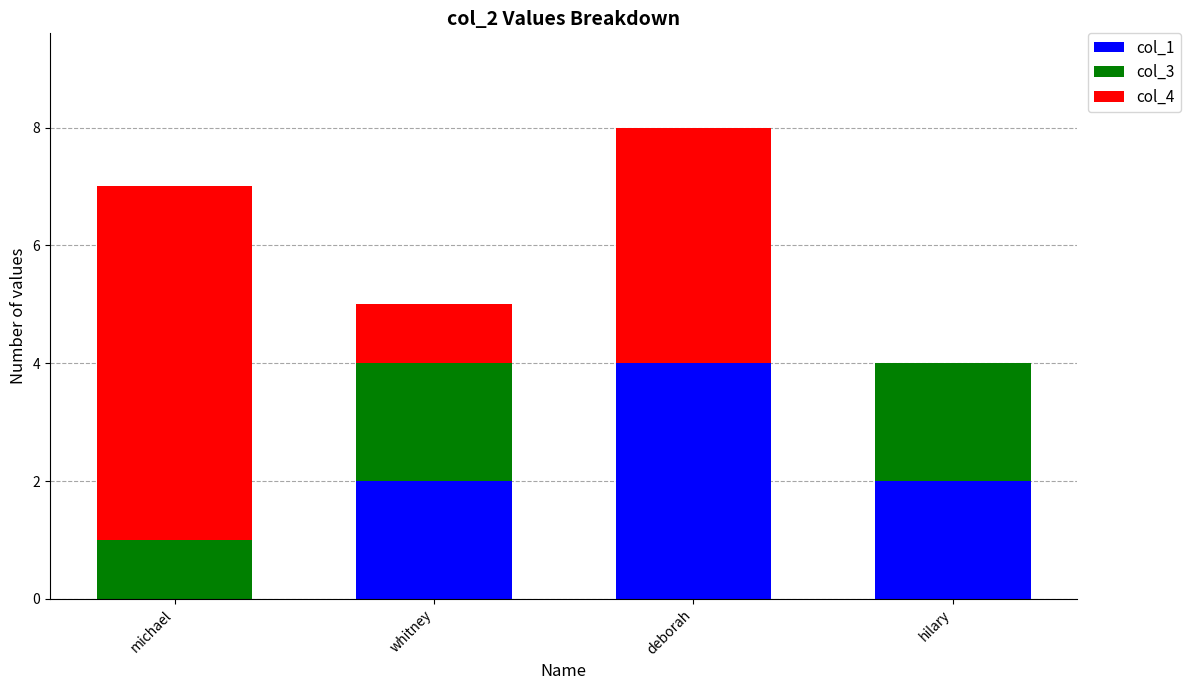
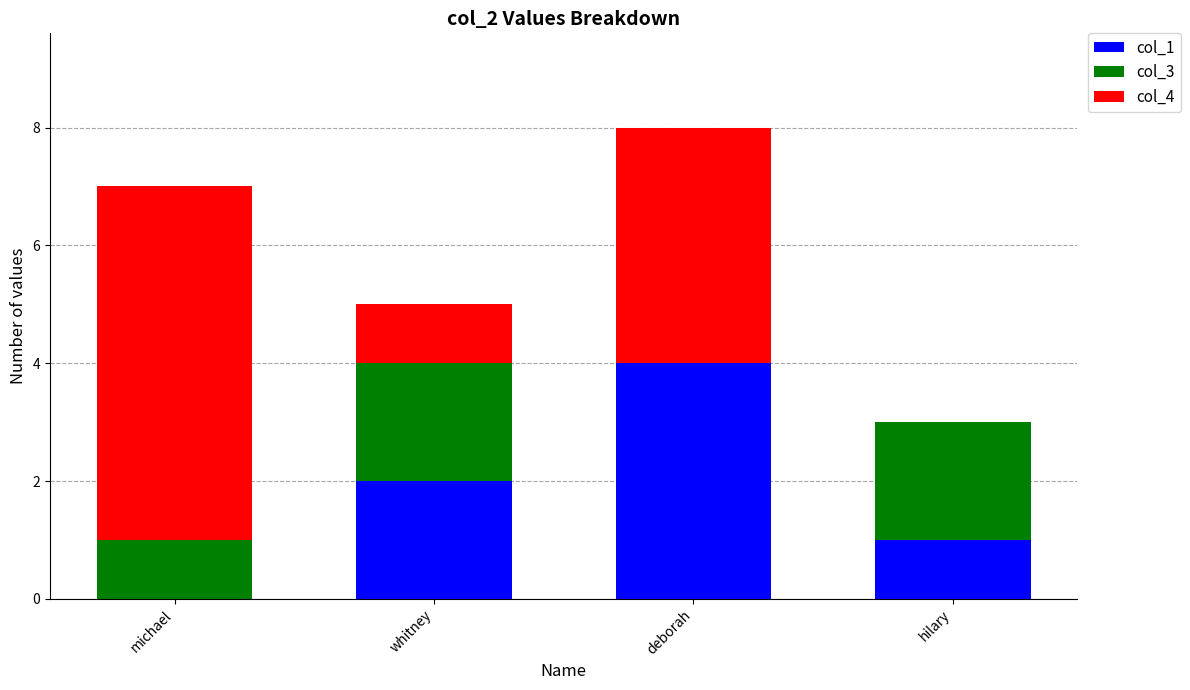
col_1, hilary: 2 -> 1
